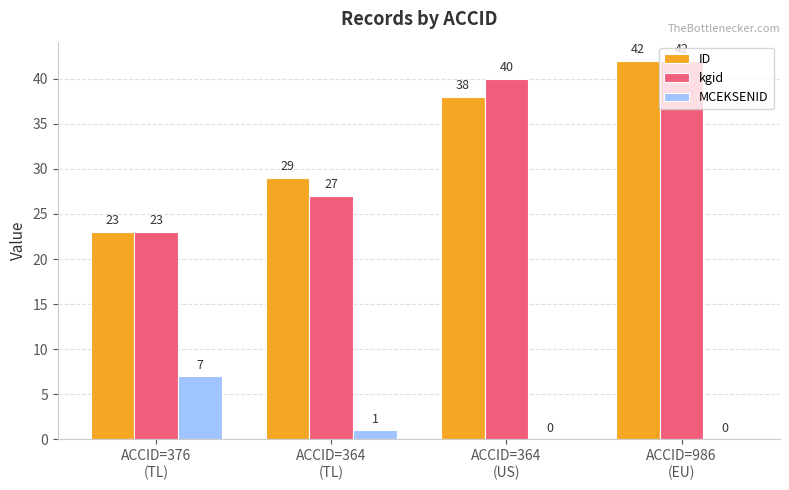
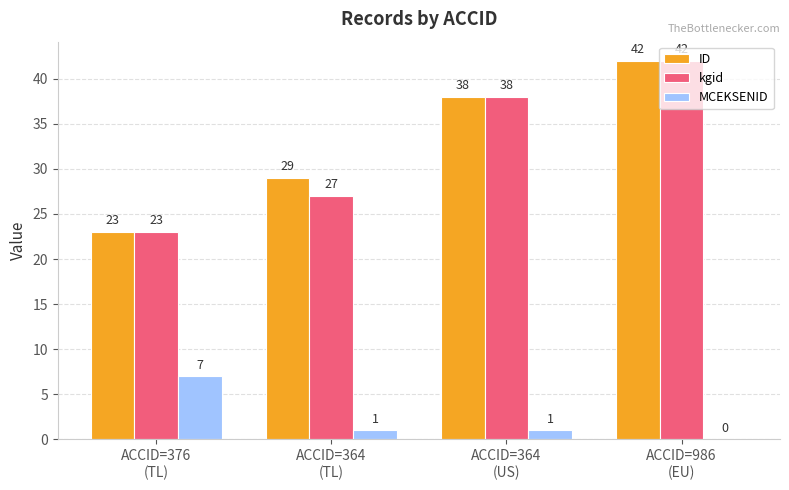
kgid, ACCID=364 (US): 40 -> 38
MCEKSENID, ACCID=364 (US): 0 -> 1
